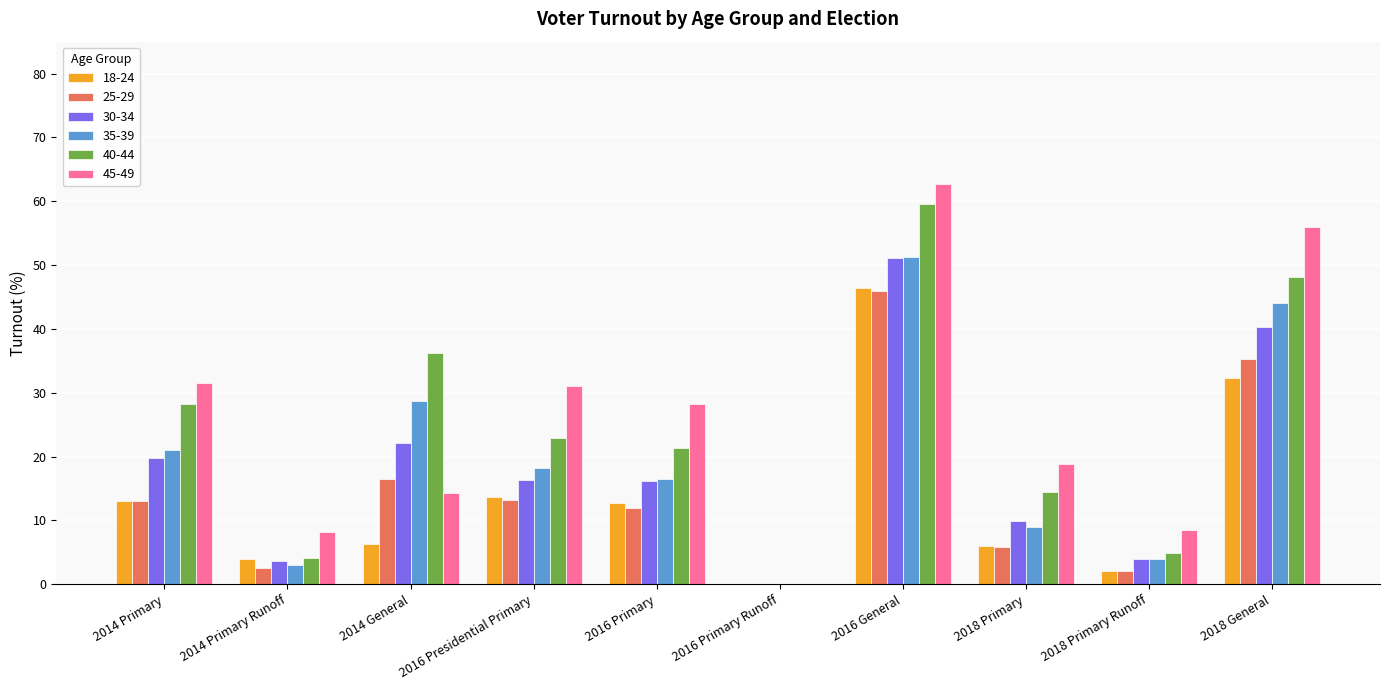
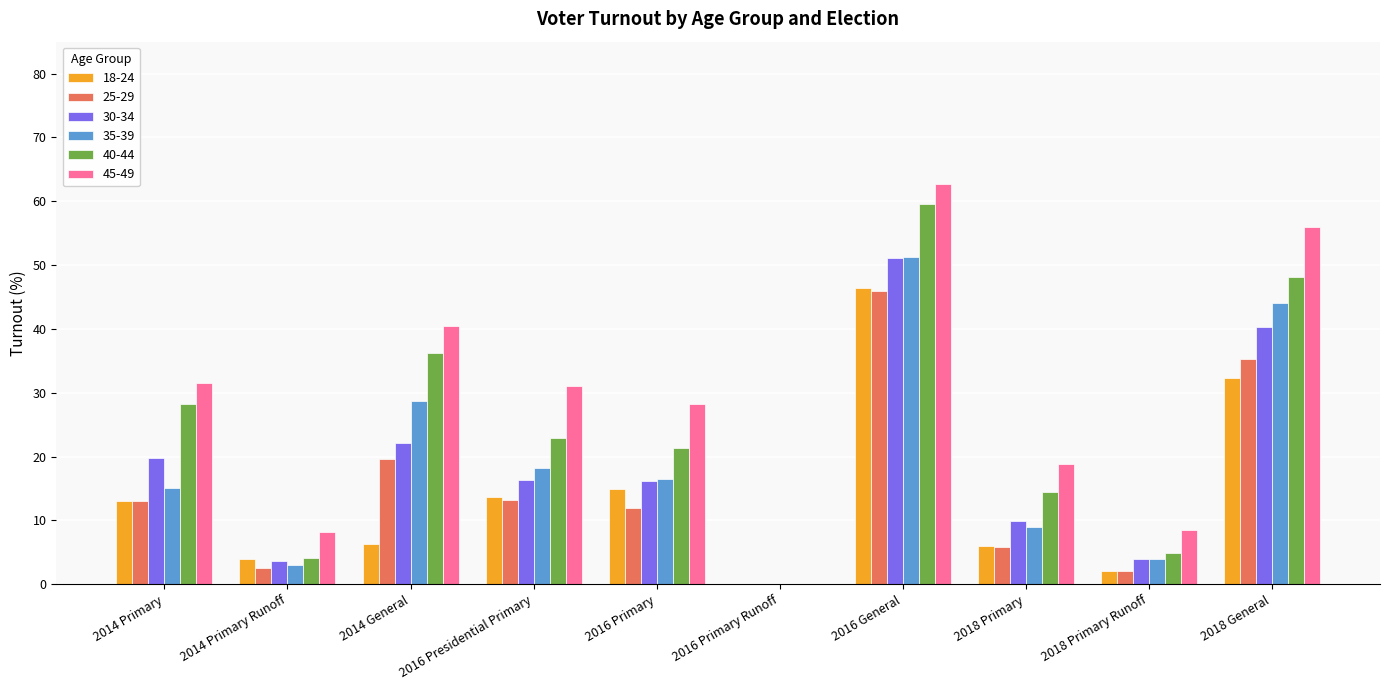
35-39, 2014 Primary: 21 -> 15
25-29, 2014 General: 16 -> 20
45-49, 2014 General: 14 -> 40
18-24, 2016 Primary: 13 -> 15
